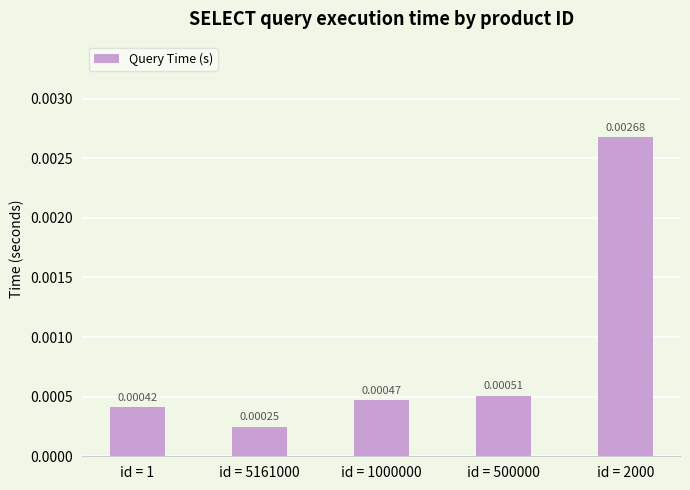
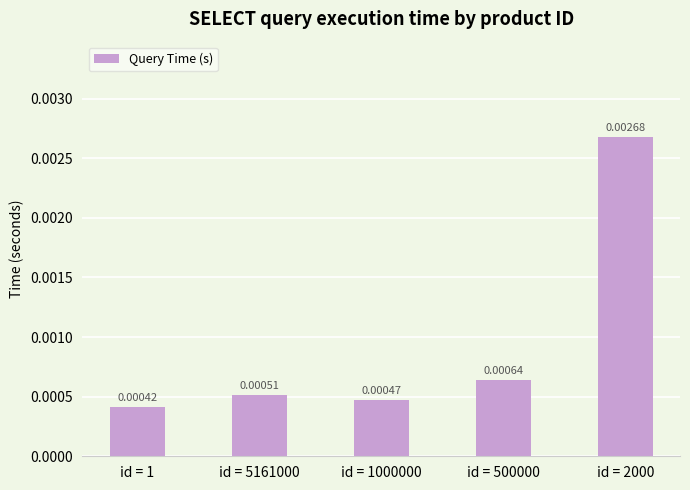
id = 5161000: 0.00025 -> 0.00051
id = 500000: 0.00051 -> 0.00064
